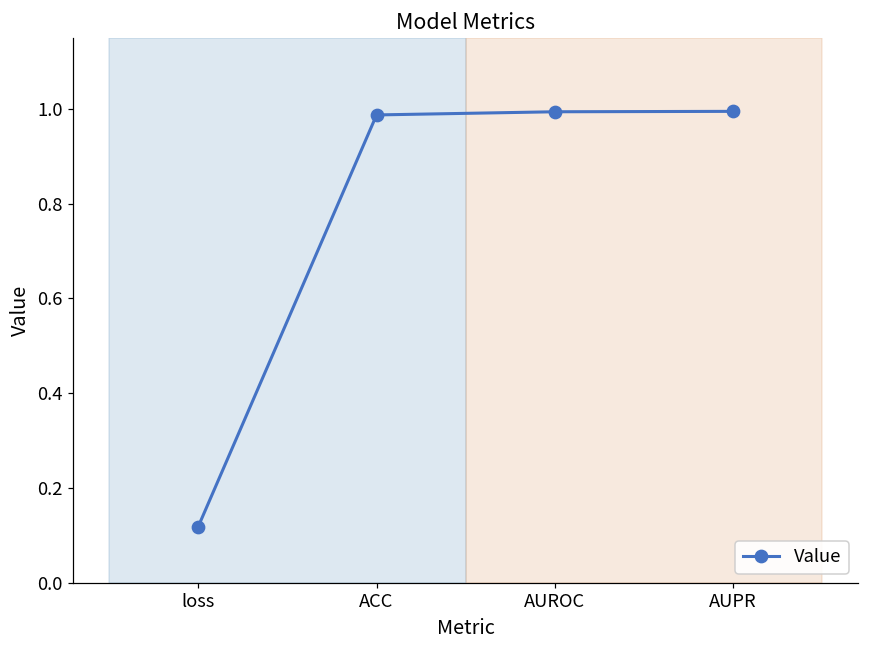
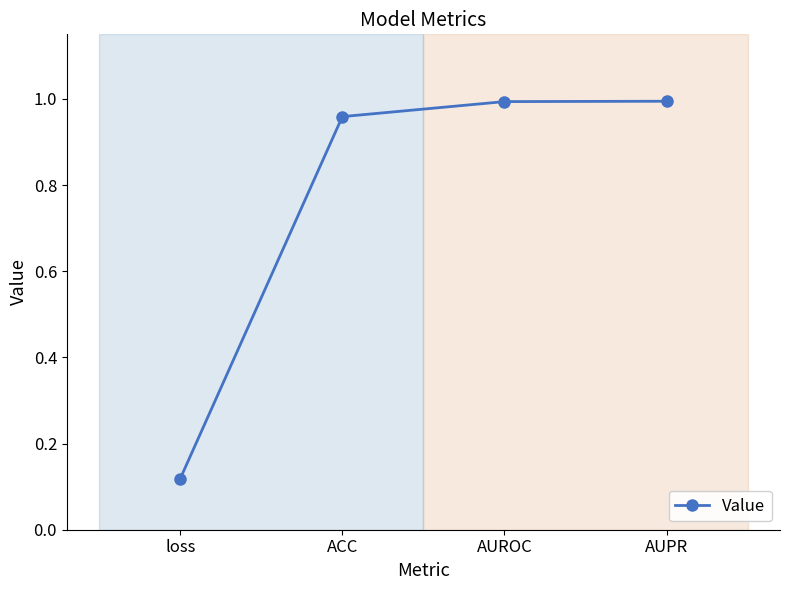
ACC: 0.99 -> 0.96
